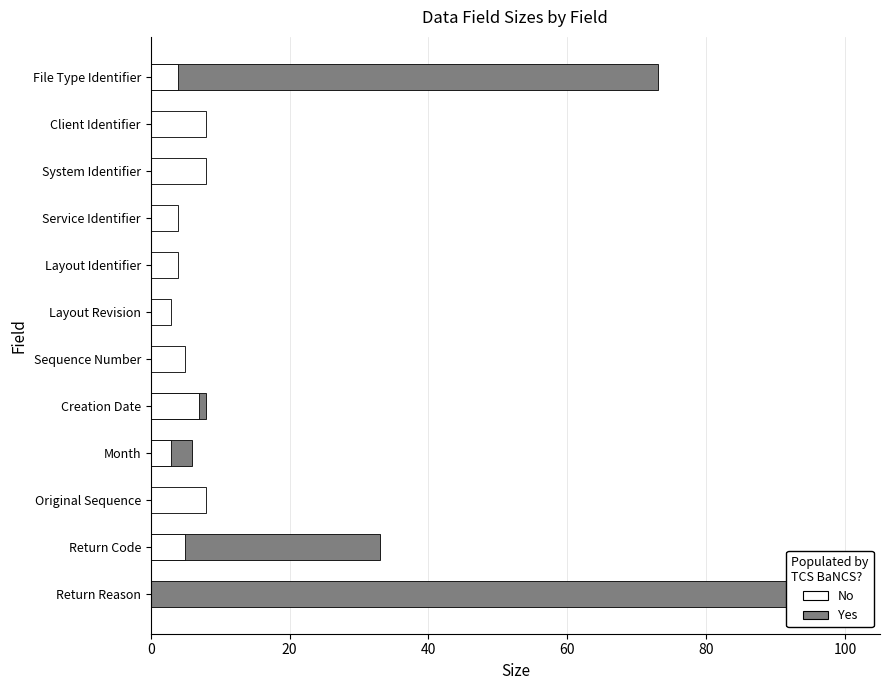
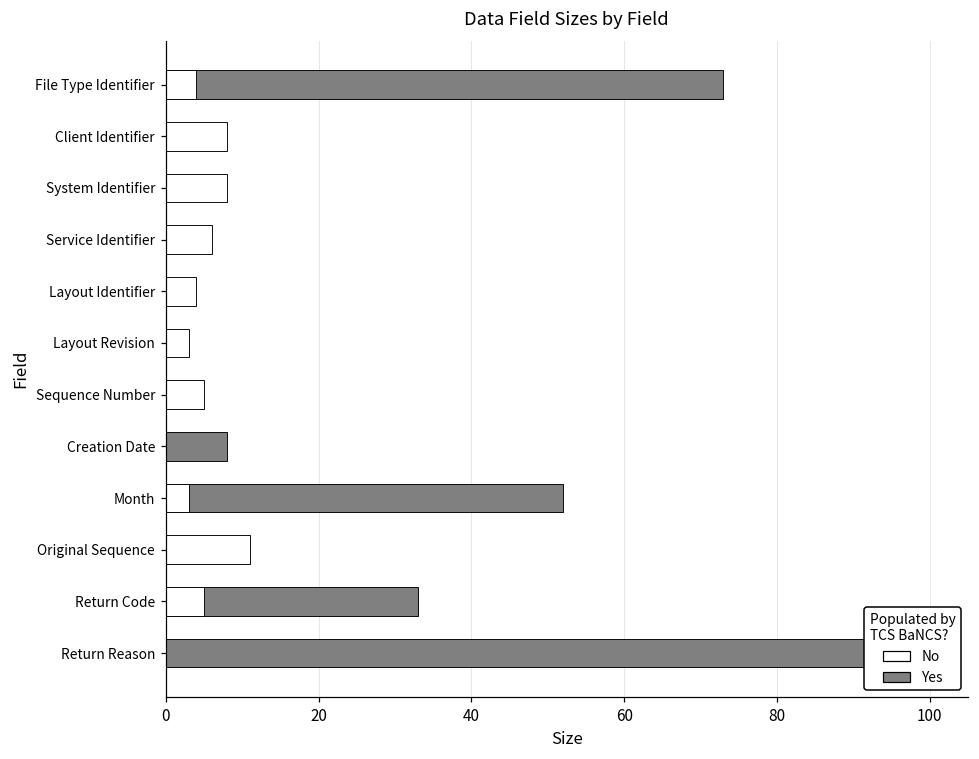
No, Service Identifier: 4 -> 6
No, Creation Date: 7 -> 0
Yes, Month: 6 -> 52
No, Original Sequence: 8 -> 11
